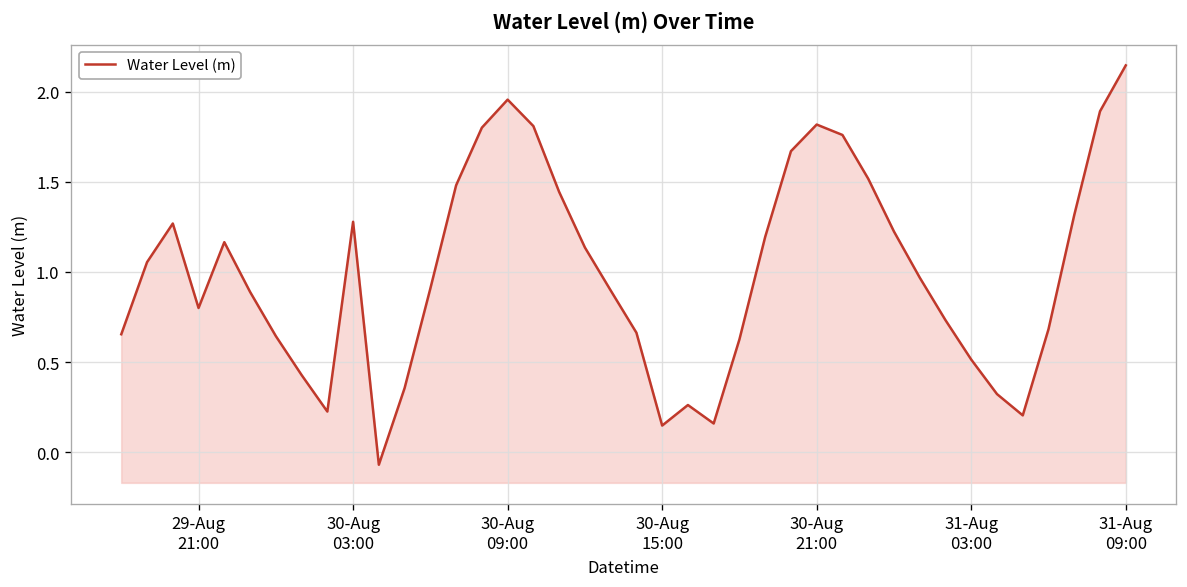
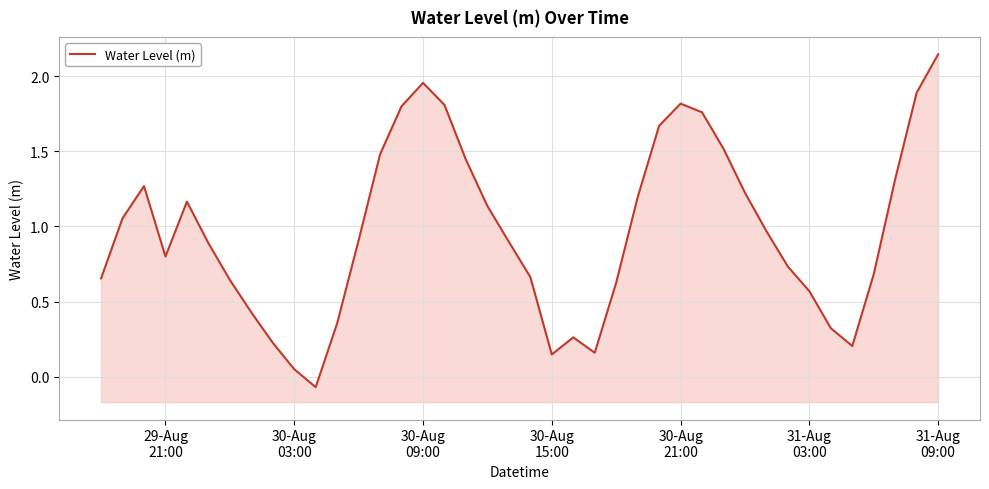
30-Aug 03:00: 1.28 -> 0.05
31-Aug 03:00: 0.51 -> 0.57
